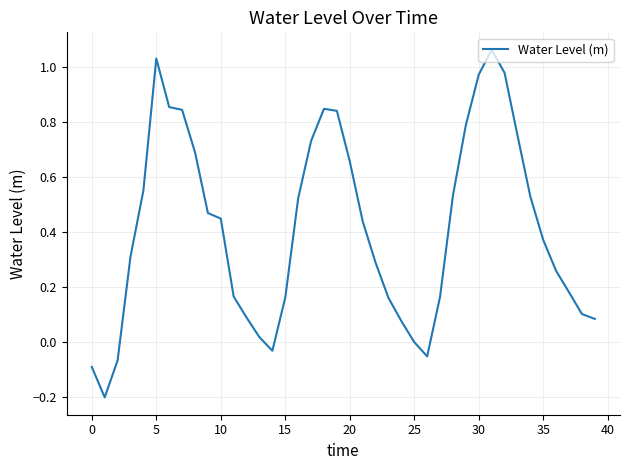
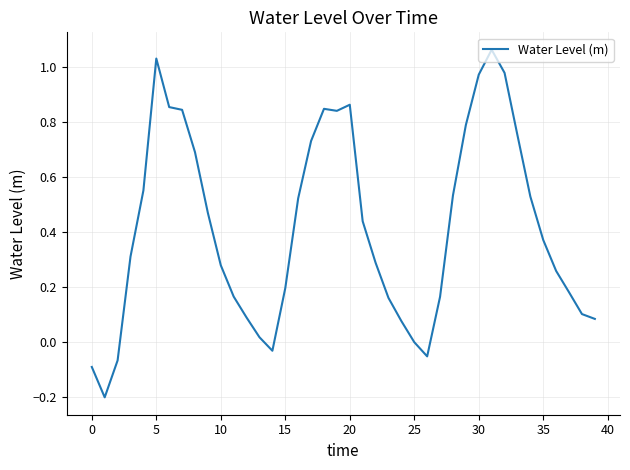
10: 0.45 -> 0.28
15: 0.16 -> 0.19
20: 0.66 -> 0.86
